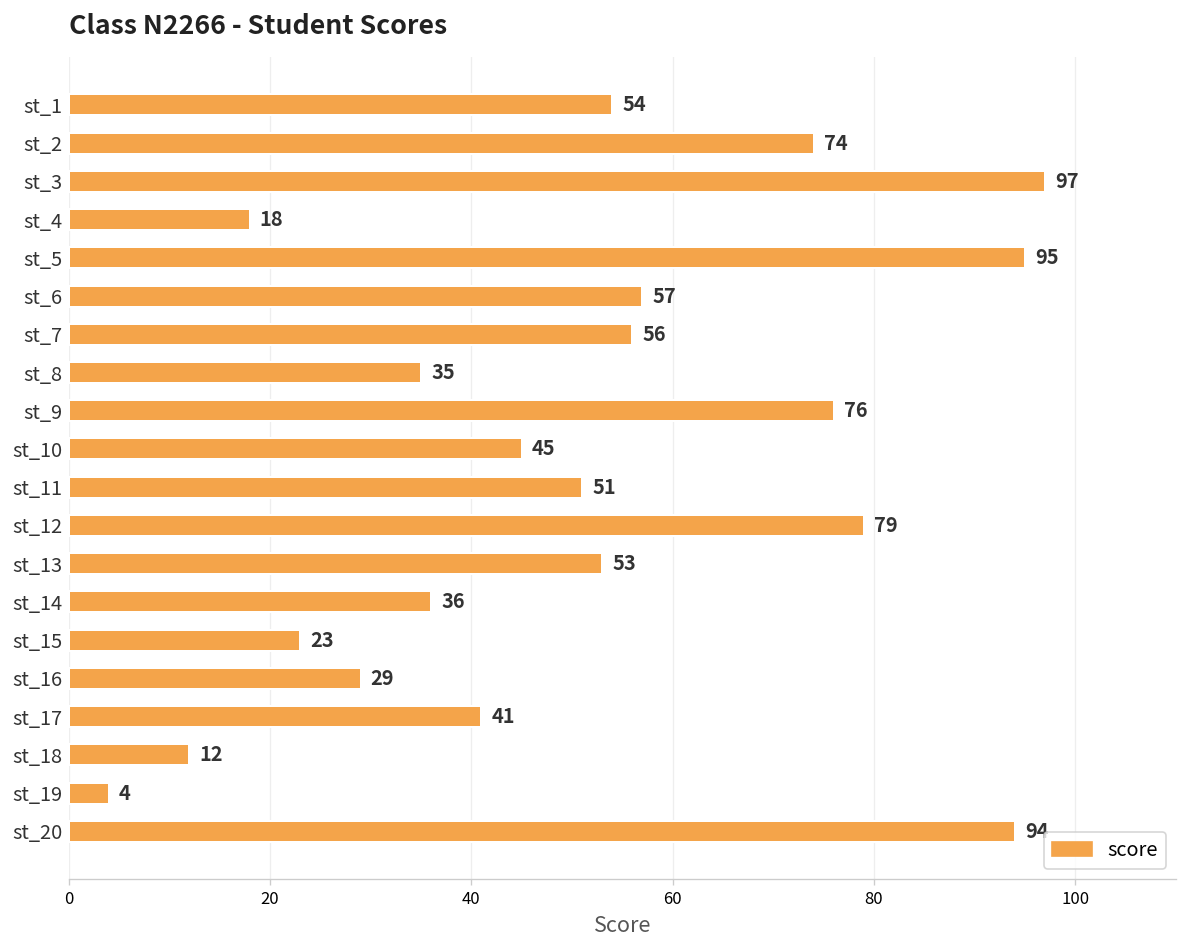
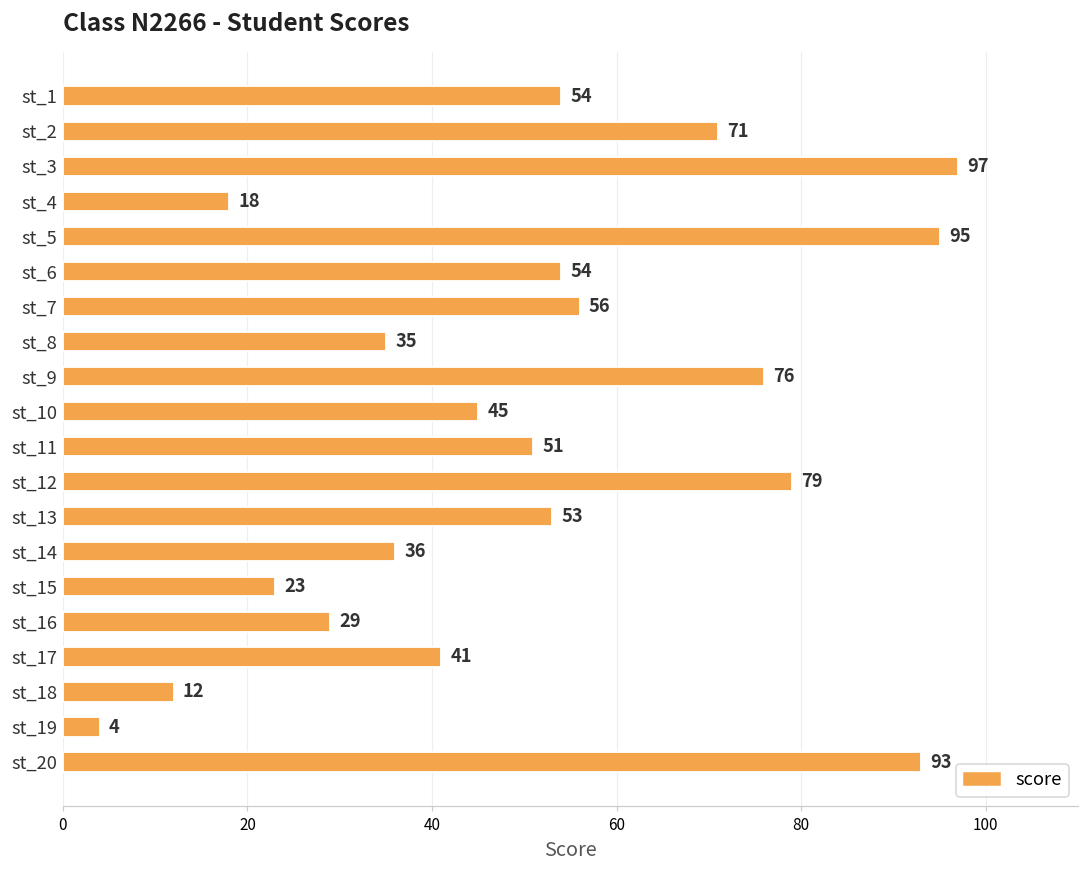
st_2: 74 -> 71
st_6: 57 -> 54
st_20: 94 -> 93
